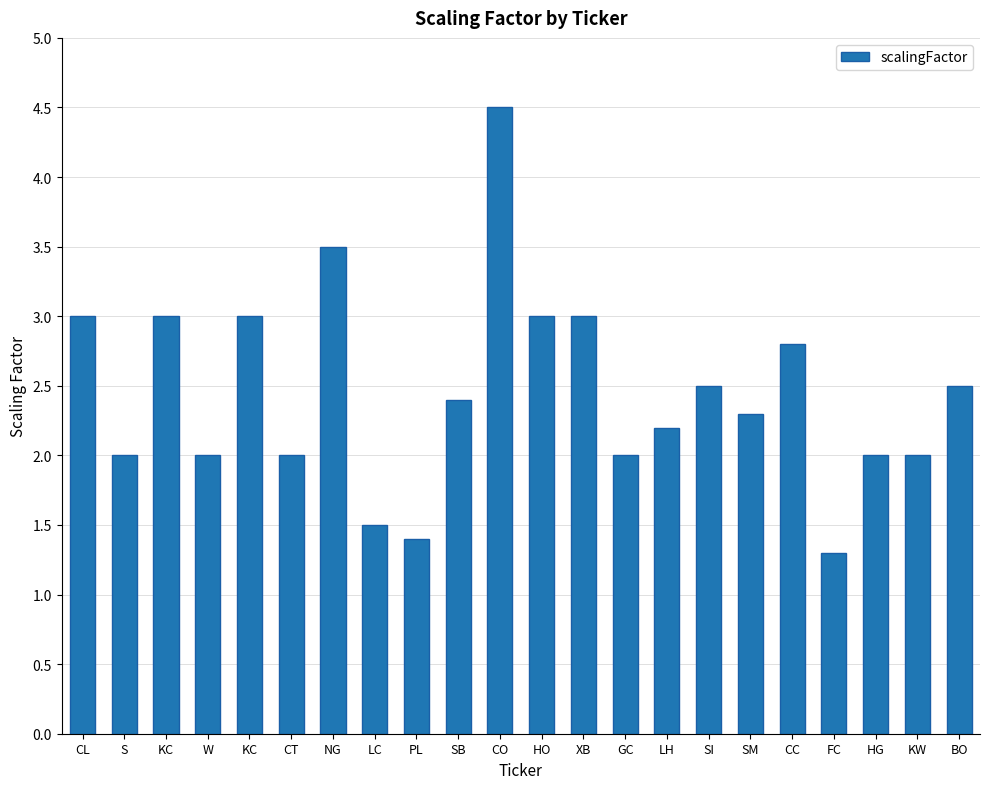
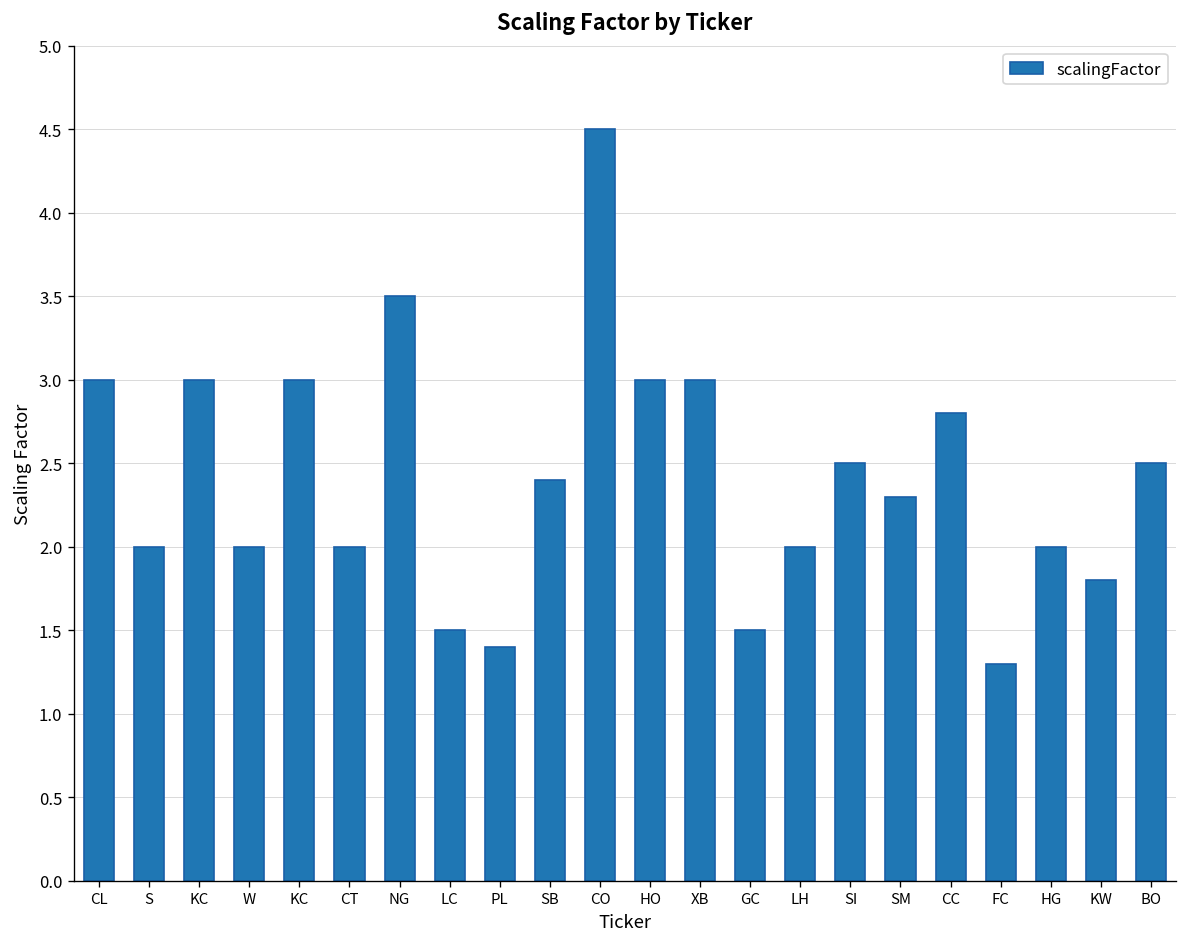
GC: 2.0 -> 1.5
LH: 2.2 -> 2.0
KW: 2.0 -> 1.8
